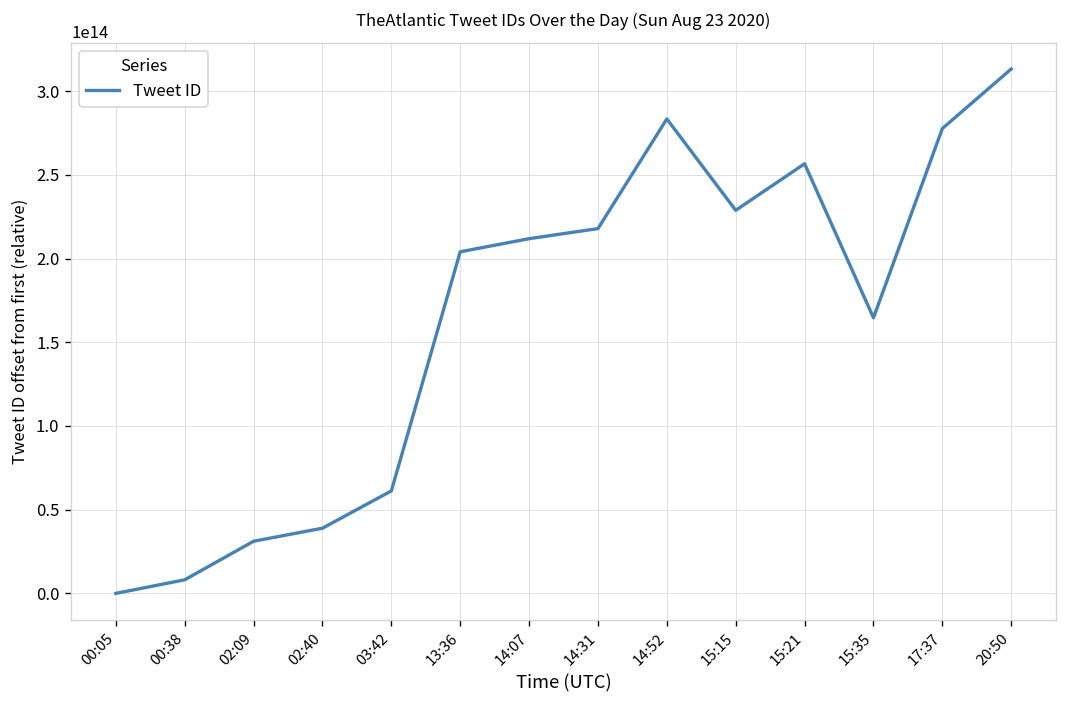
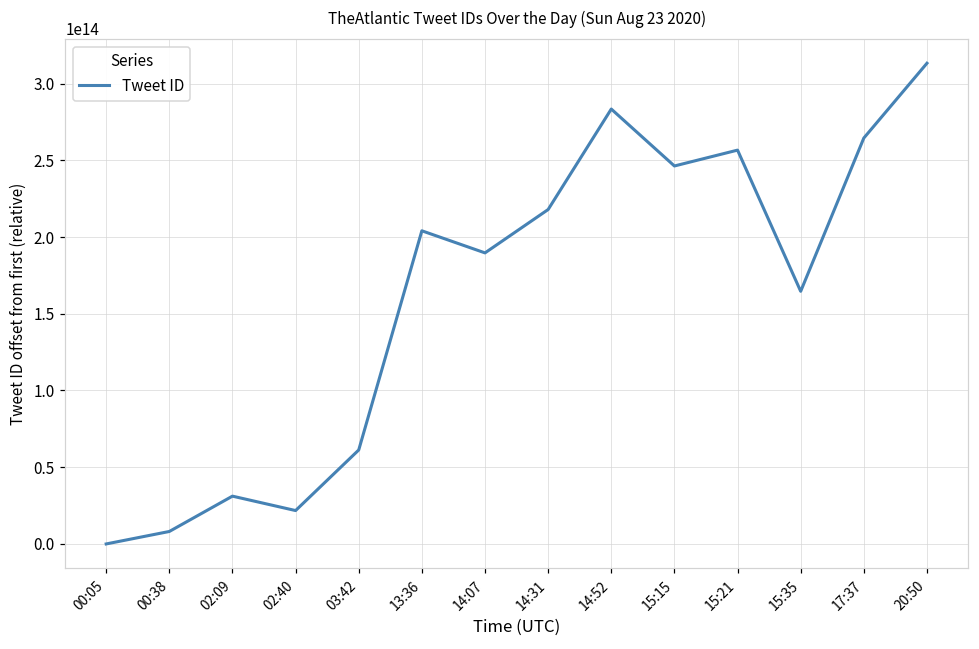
02:40: 39000000000000 -> 22000000000000
14:07: 212000000000000 -> 190000000000000
15:15: 229000000000000 -> 246000000000000
17:37: 278000000000000 -> 265000000000000
